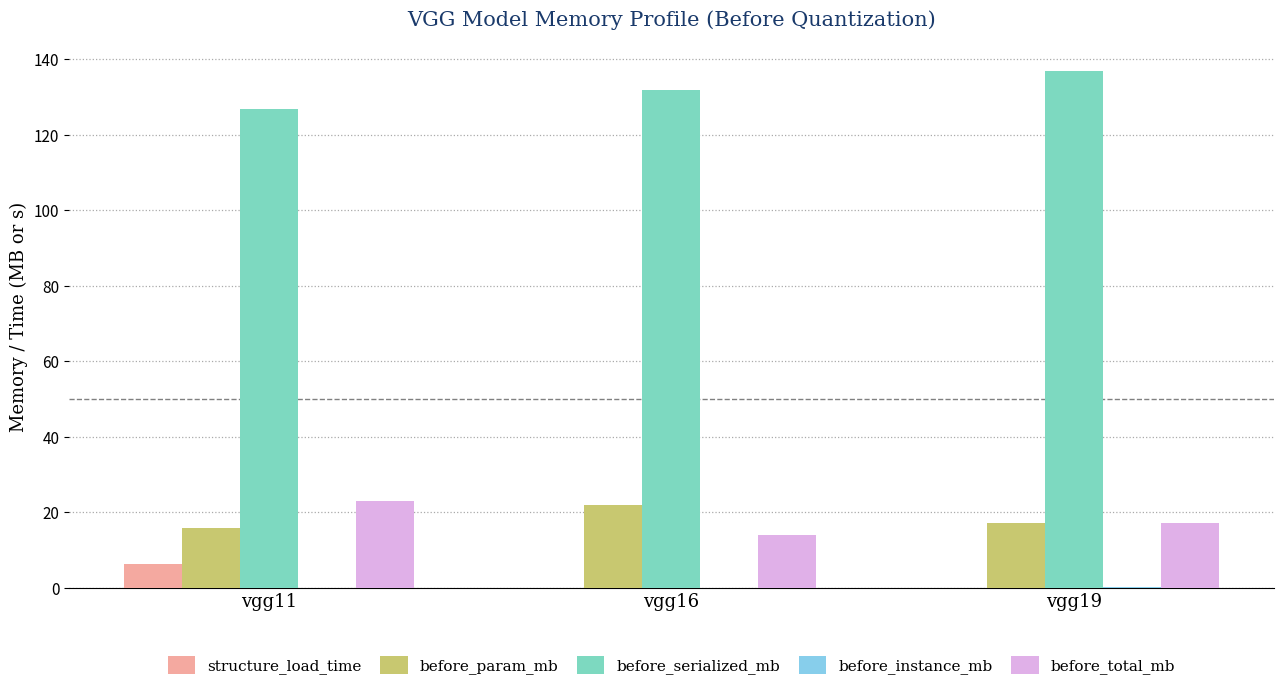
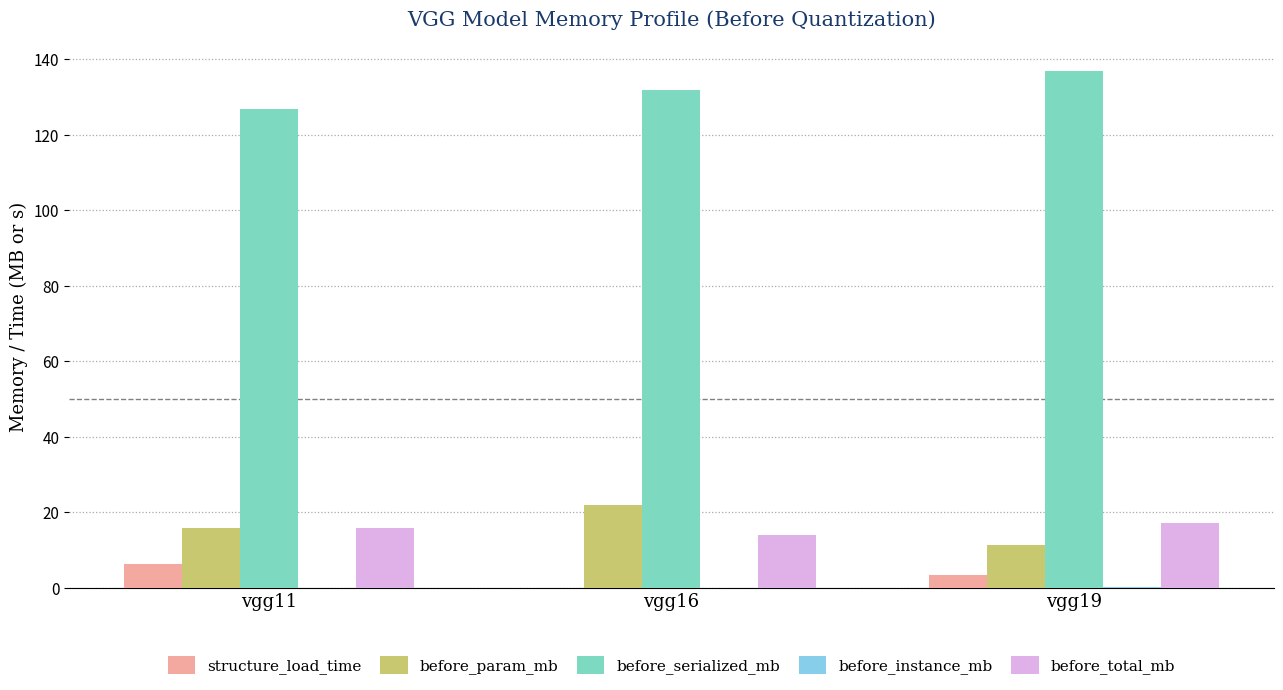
before_total_mb, vgg11: 23 -> 16
structure_load_time, vgg19: 0 -> 3
before_param_mb, vgg19: 17 -> 11
